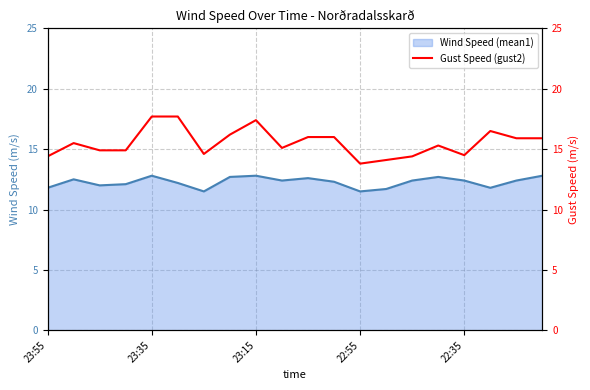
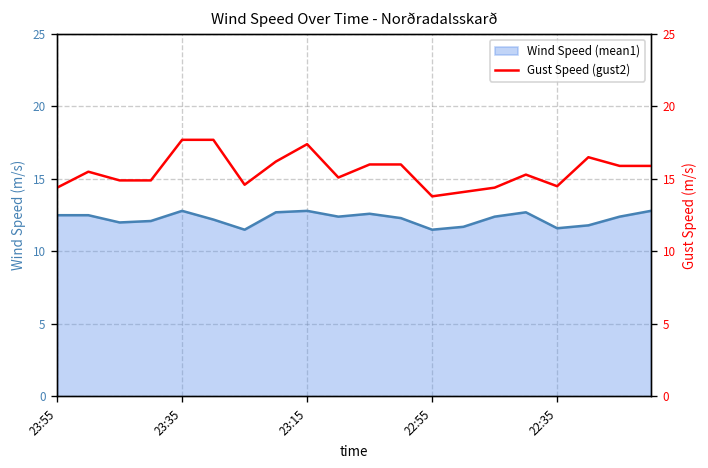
Wind Speed (mean1), 23:55: 11.8 -> 12.5
Wind Speed (mean1), 22:35: 12.4 -> 11.6
